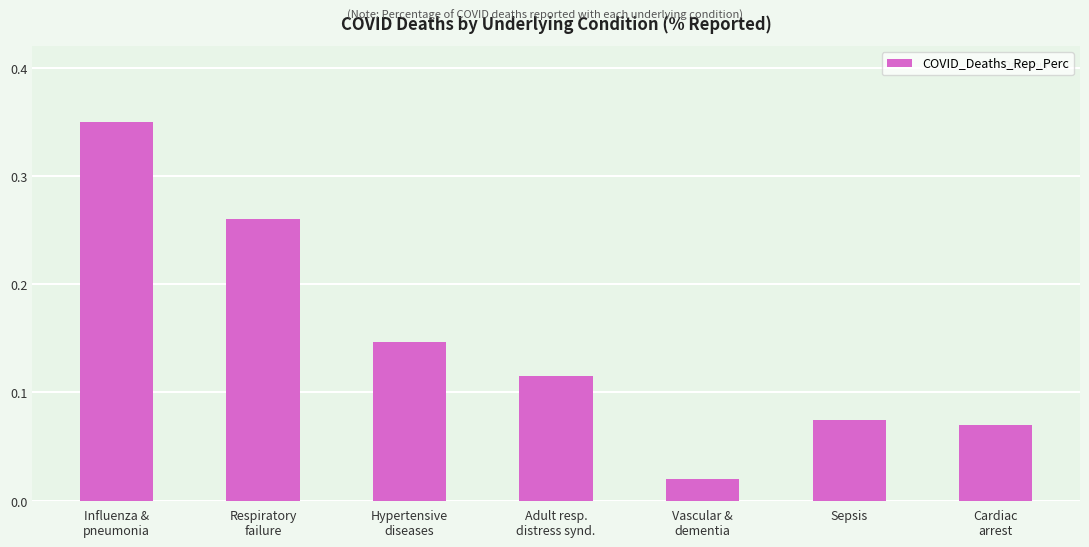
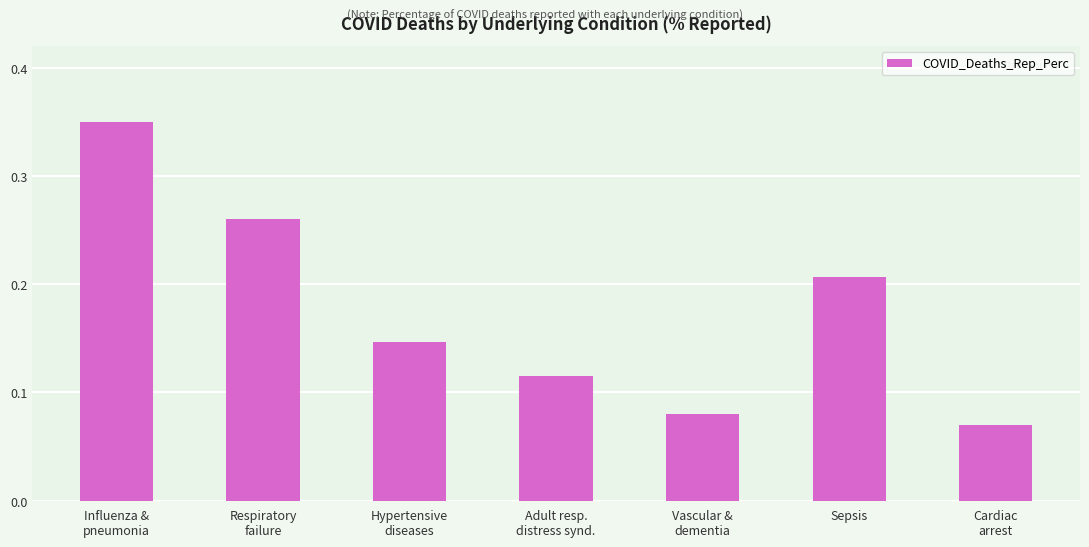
Vascular & dementia: 0.02 -> 0.08
Sepsis: 0.075 -> 0.207
